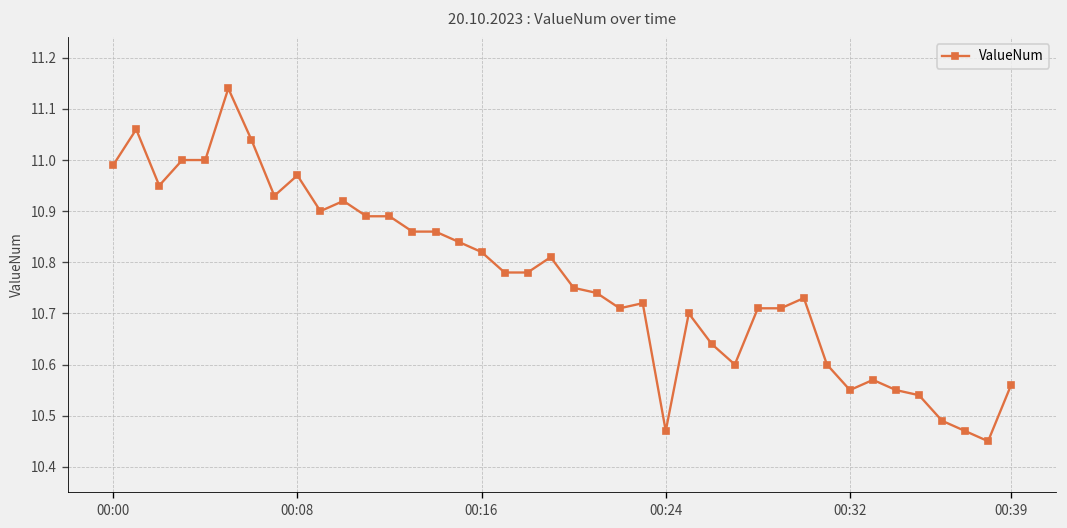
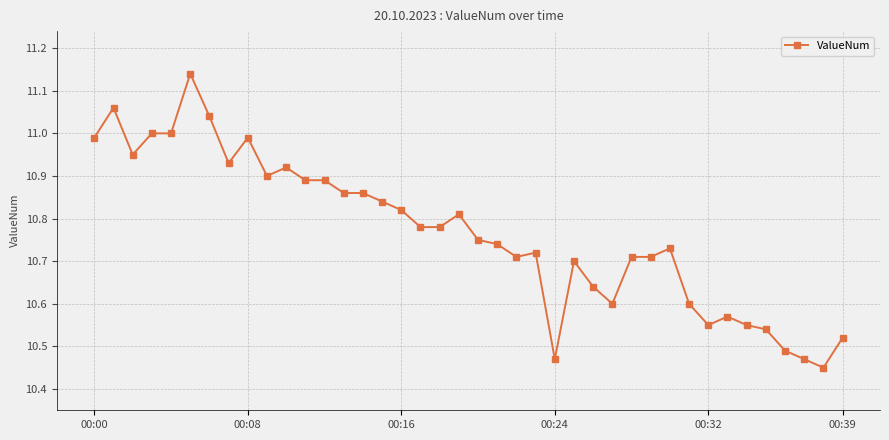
00:08: 10.97 -> 10.99
00:39: 10.56 -> 10.52
